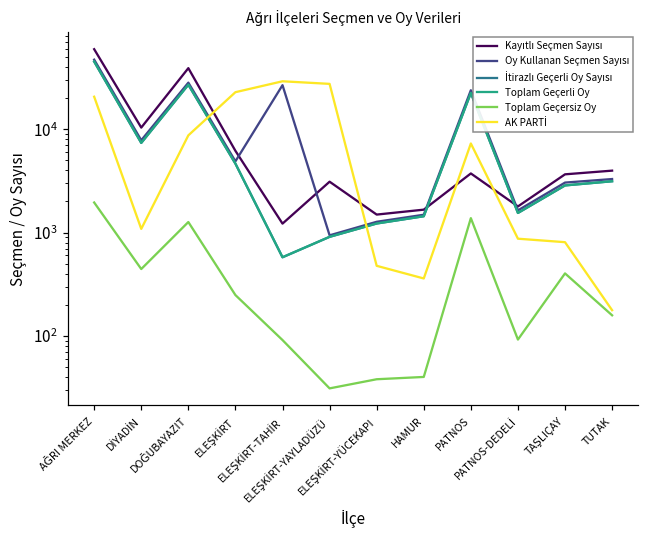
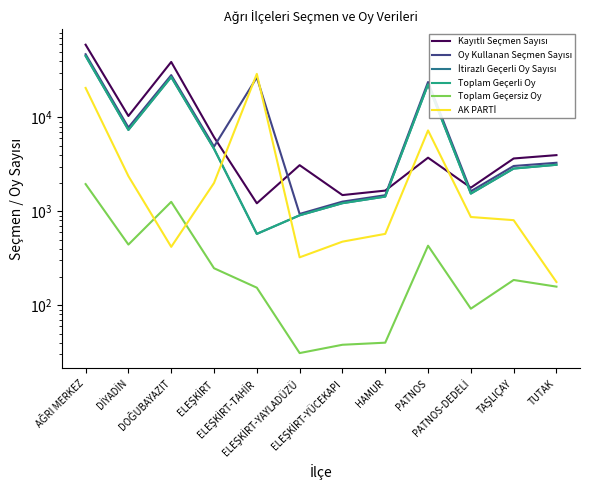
AK PARTİ, DİYADİN: 1100 -> 2400
AK PARTİ, DOĞUBAYAZIT: 9000 -> 400
AK PARTİ, ELEŞKİRT: 23000 -> 2000
Toplam Geçersiz Oy, ELEŞKİRT-TAHİR: 90 -> 150
AK PARTİ, ELEŞKİRT-YAYLADÜZÜ: 27000 -> 320
AK PARTİ, HAMUR: 360 -> 600
Toplam Geçersiz Oy, PATNOS: 1400 -> 400
Toplam Geçersiz Oy, TAŞLIÇAY: 400 -> 190
